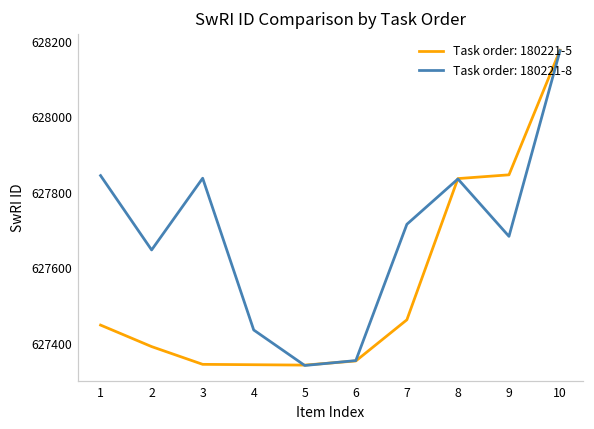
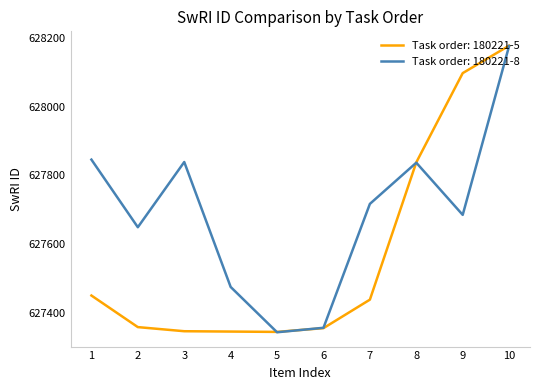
Task order: 180221-5, 2: 627390 -> 627360
Task order: 180221-8, 4: 627440 -> 627480
Task order: 180221-5, 7: 627460 -> 627440
Task order: 180221-5, 9: 627850 -> 628100
